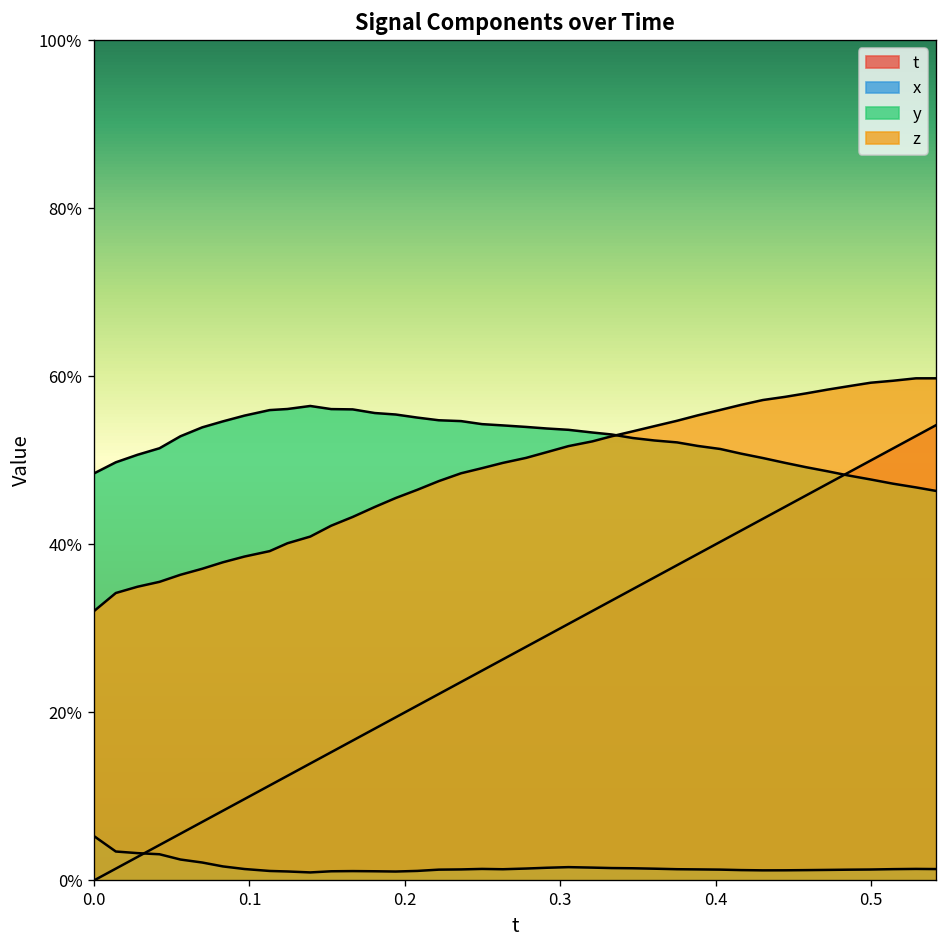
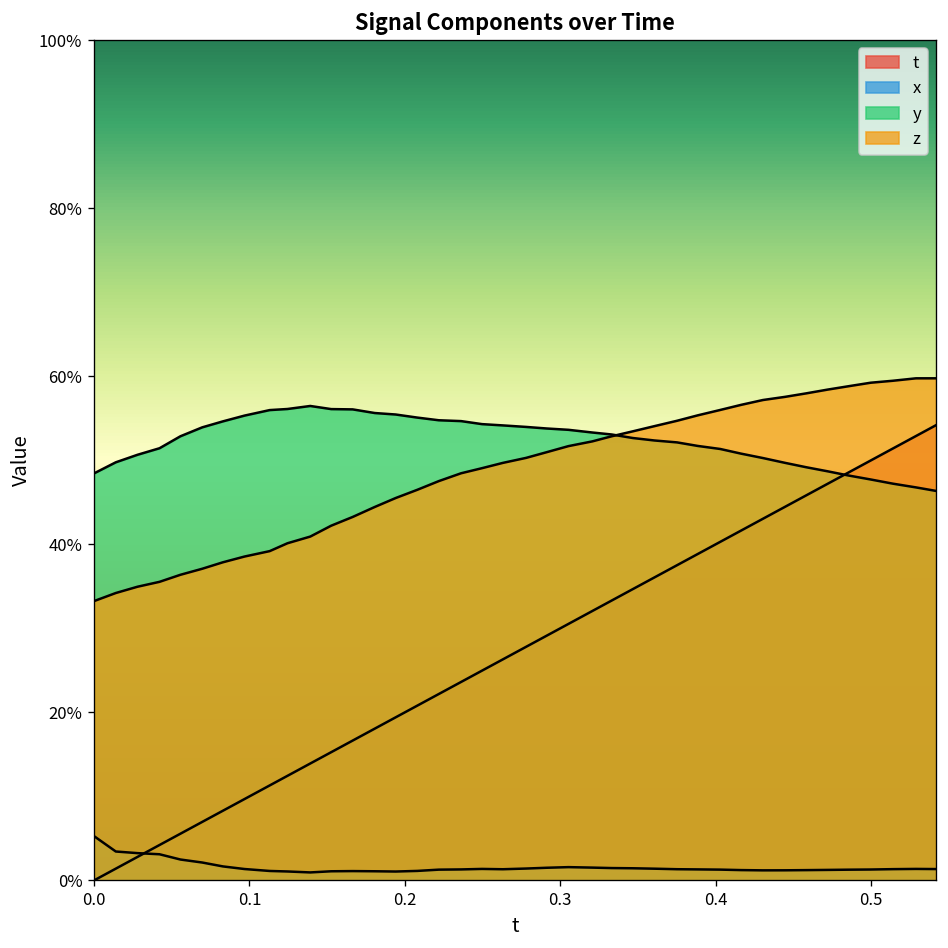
z, 0.0: 32% -> 33%
